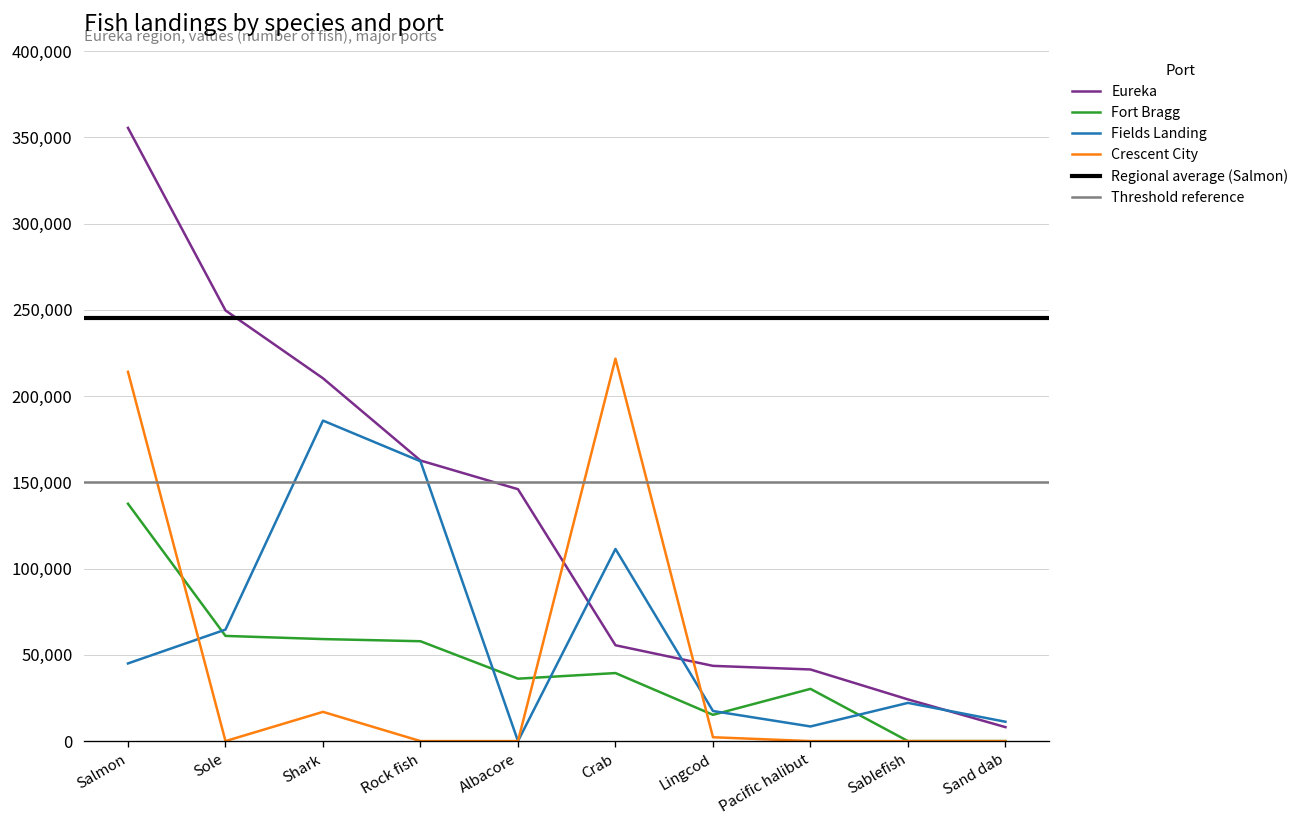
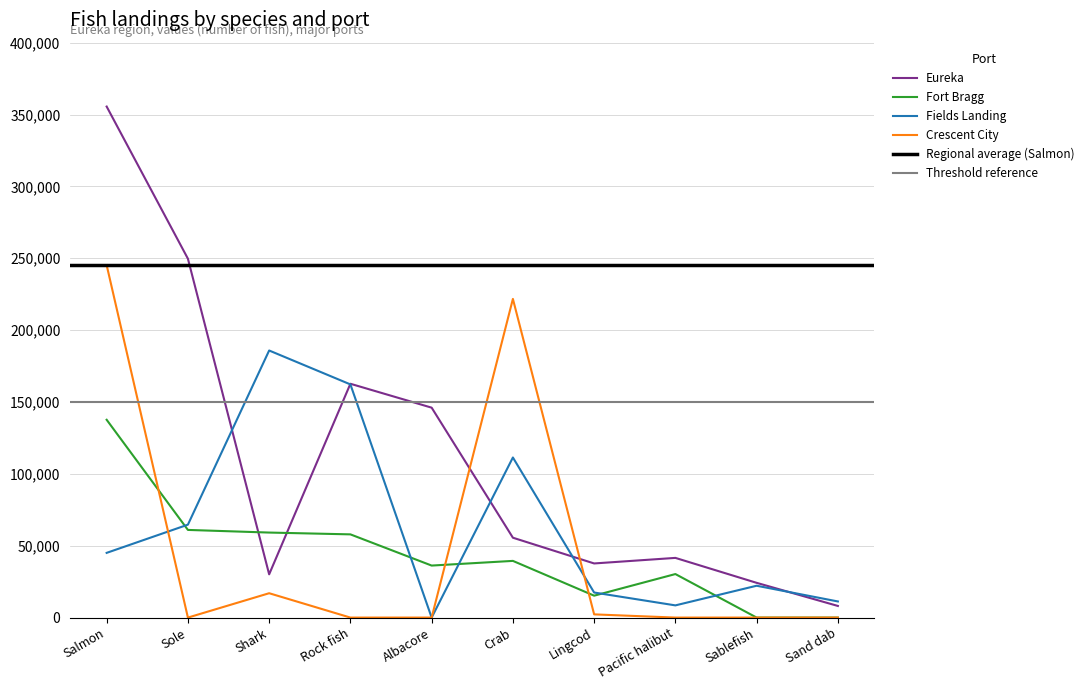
Crescent City, Salmon: 214,000 -> 245,000
Eureka, Shark: 210,000 -> 30,000
Eureka, Lingcod: 44,000 -> 38,000
